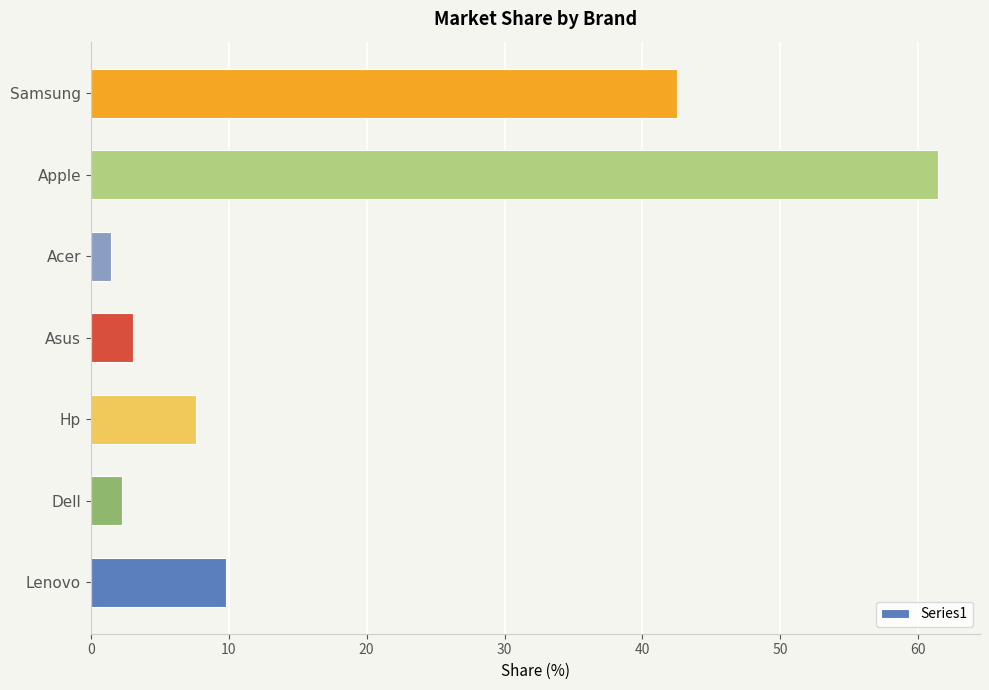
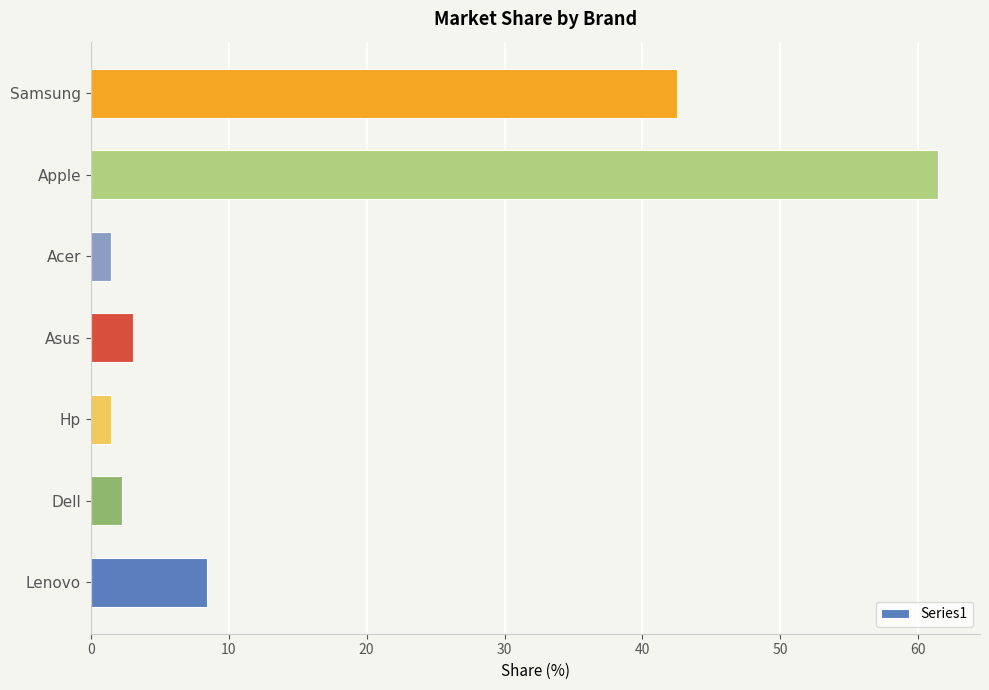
Hp: 7.6 -> 1.5
Lenovo: 9.8 -> 8.4
